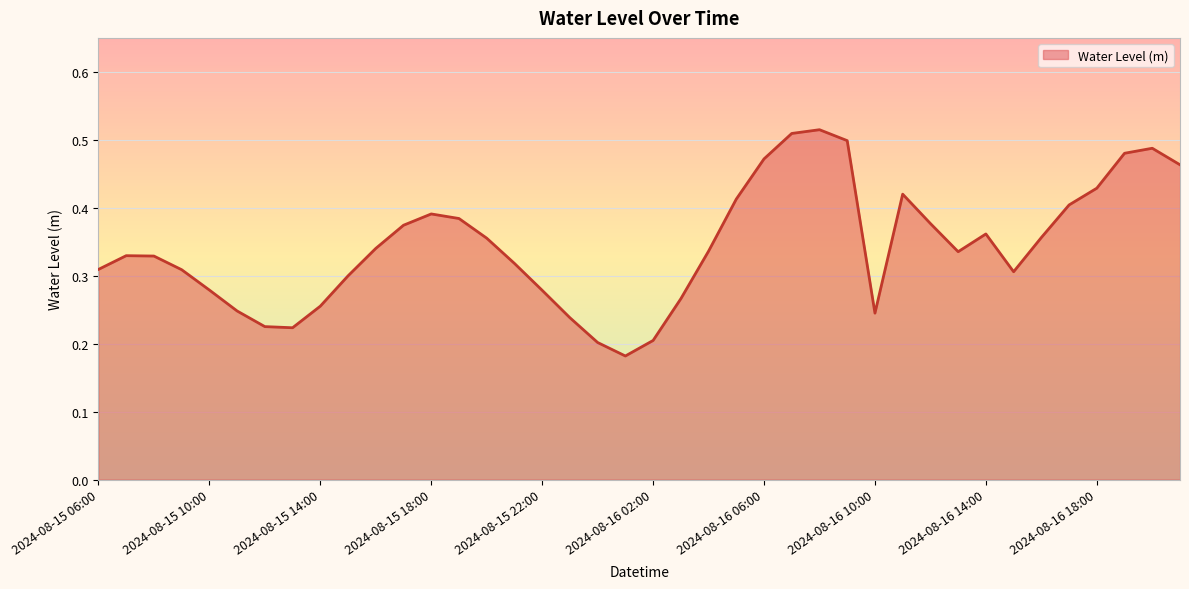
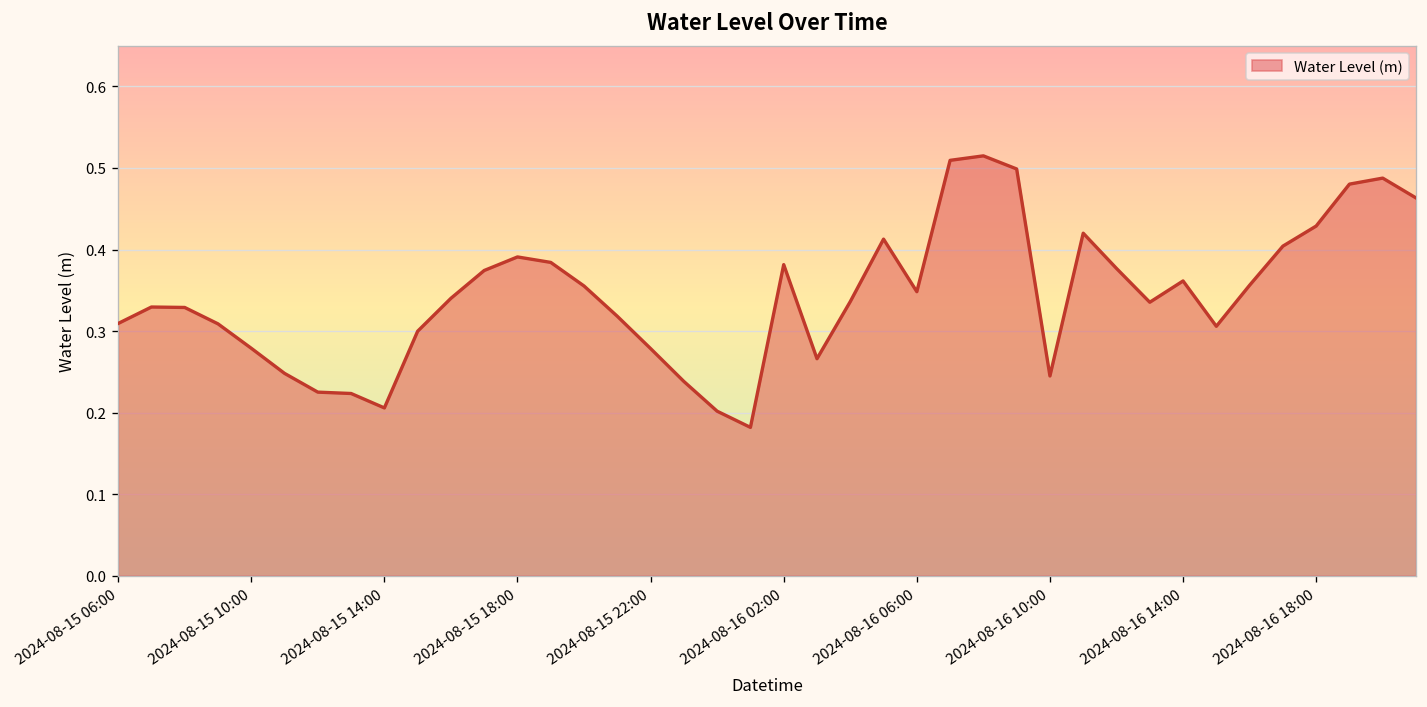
2024-08-15 14:00: 0.26 -> 0.21
2024-08-16 02:00: 0.20 -> 0.38
2024-08-16 06:00: 0.47 -> 0.35
